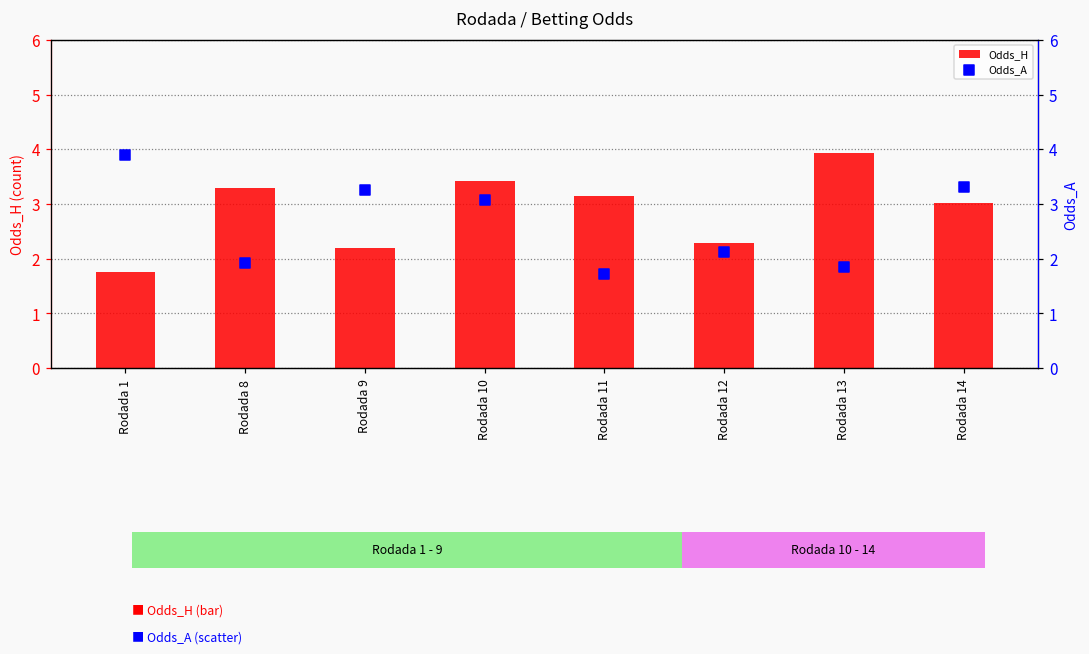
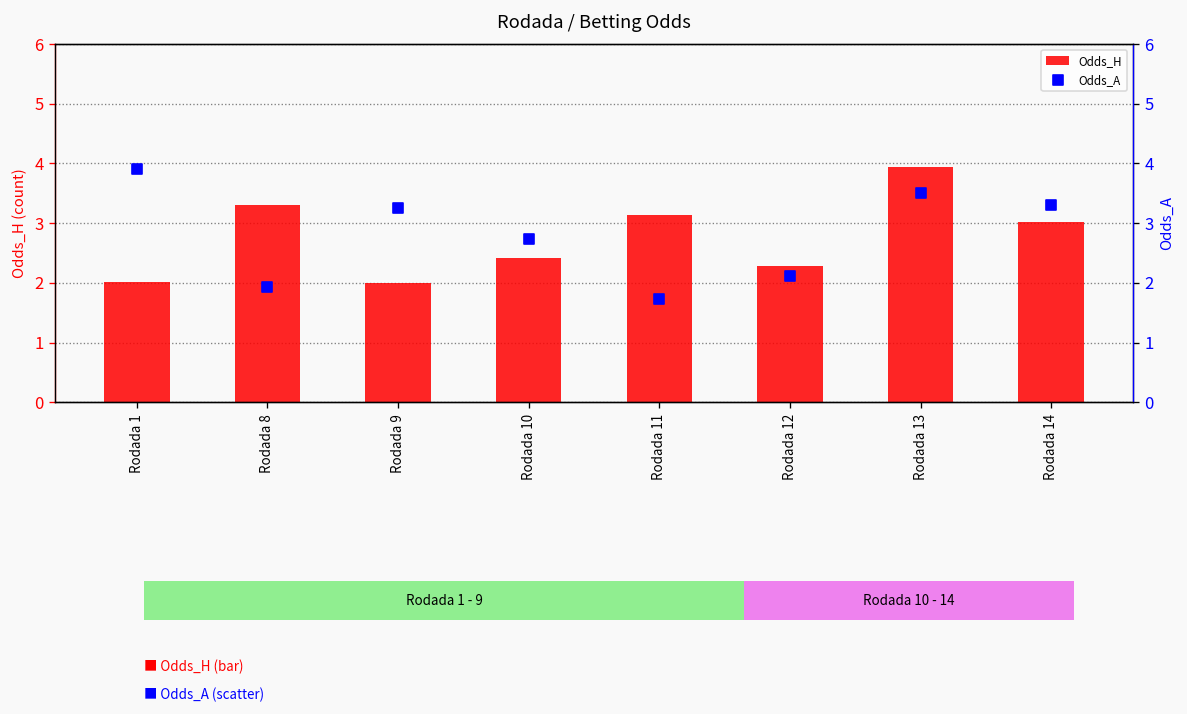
Odds_H, Rodada 1: 1.8 -> 2.0
Odds_H, Rodada 9: 2.2 -> 2.0
Odds_H, Rodada 10: 3.4 -> 2.4
Odds_A, Rodada 10: 3.1 -> 2.7
Odds_A, Rodada 13: 1.9 -> 3.5
